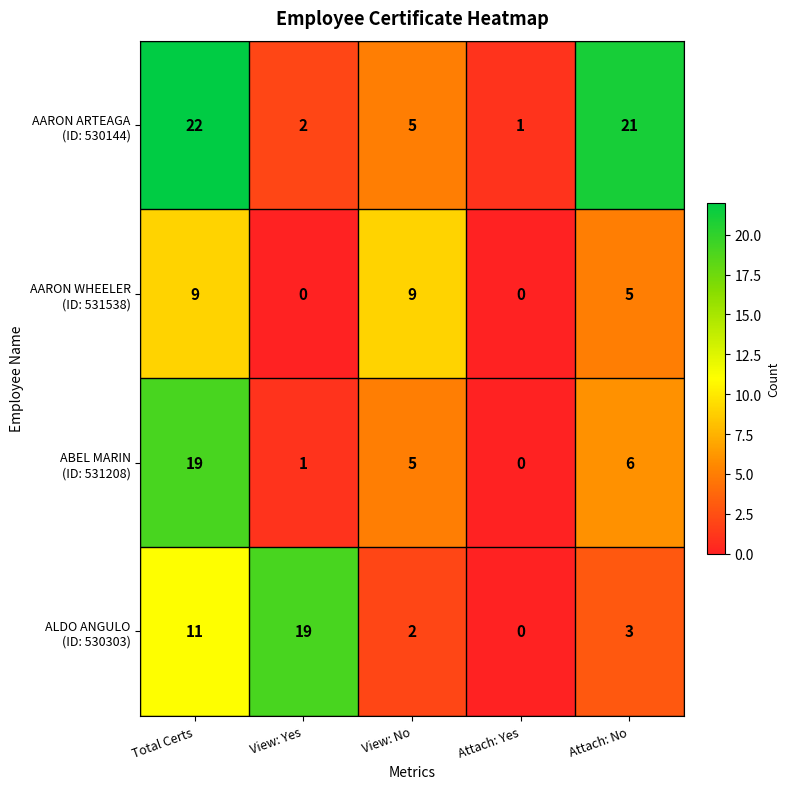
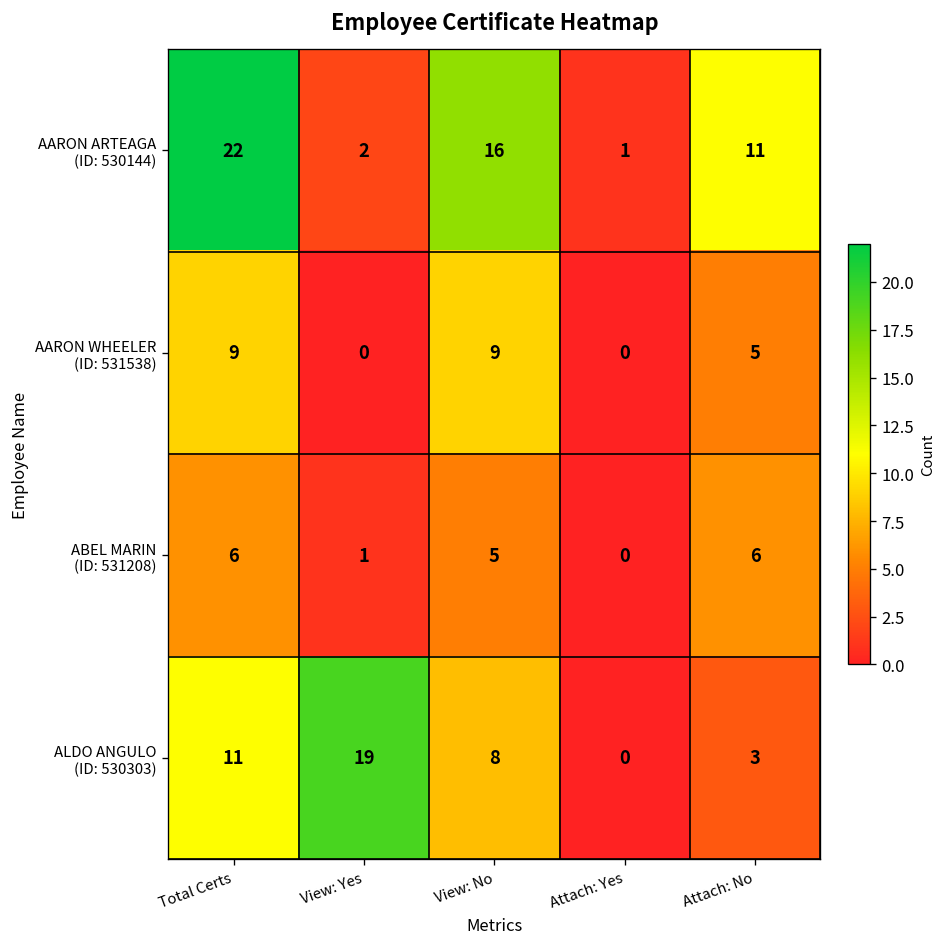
AARON ARTEAGA (ID: 530144), View: No: 5 -> 16
AARON ARTEAGA (ID: 530144), Attach: No: 21 -> 11
ABEL MARIN (ID: 531208), Total Certs: 19 -> 6
ALDO ANGULO (ID: 530303), View: No: 2 -> 8
